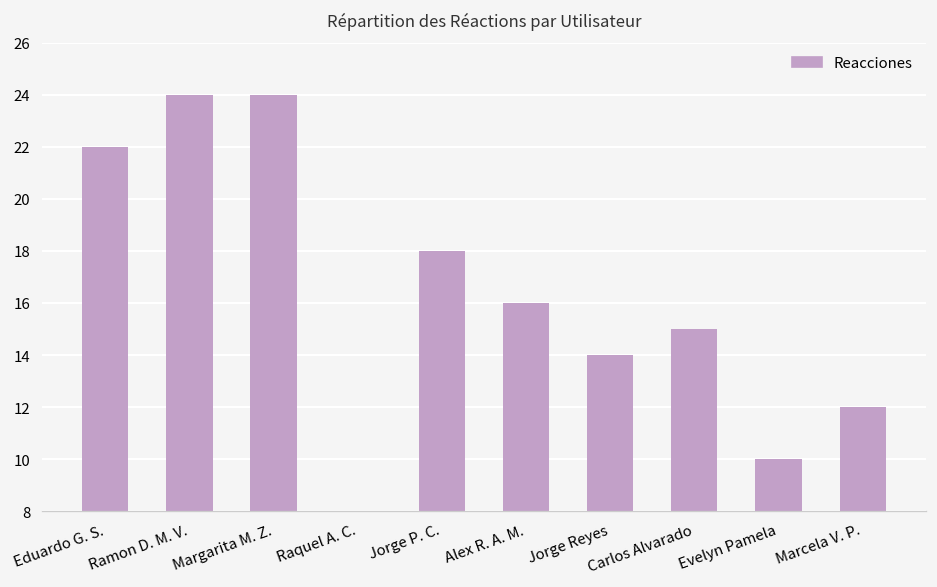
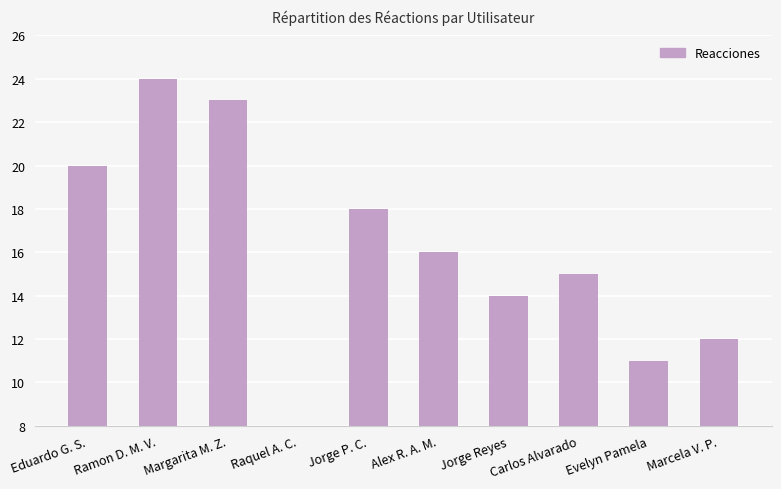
Eduardo G. S.: 22 -> 20
Margarita M. Z.: 24 -> 23
Evelyn Pamela: 10 -> 11
